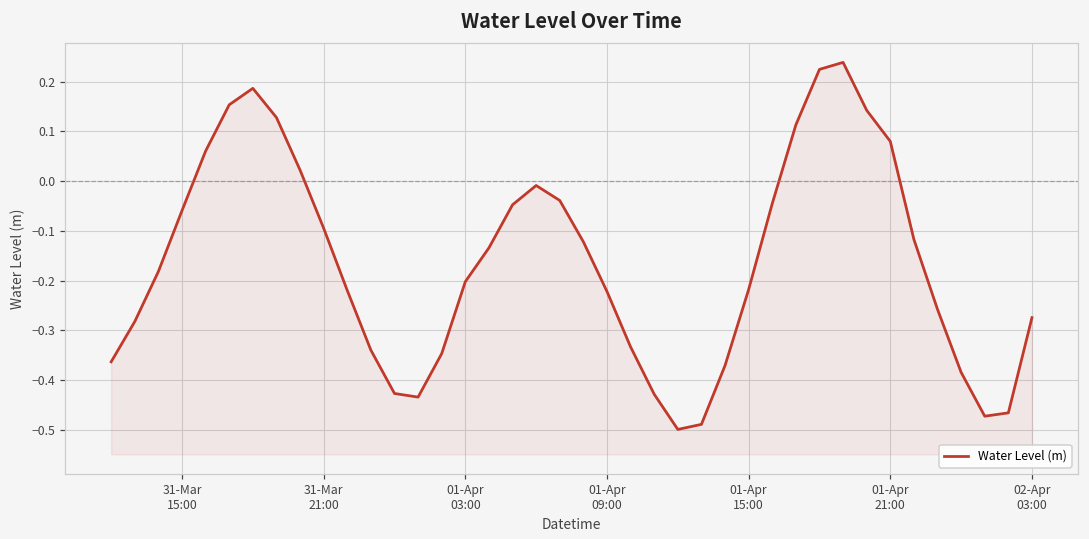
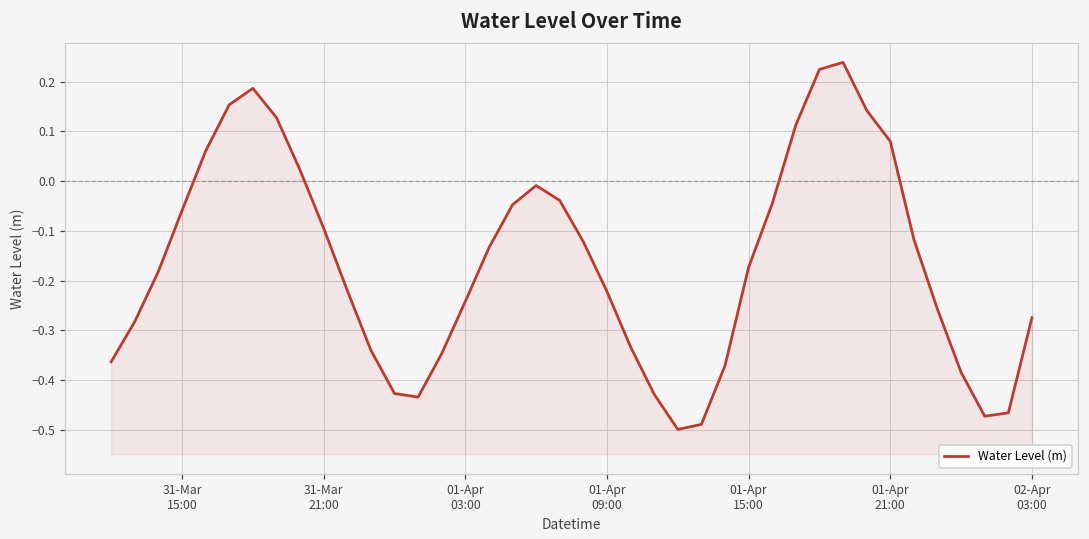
01-Apr 03:00: -0.20 -> -0.24
01-Apr 15:00: -0.22 -> -0.17
